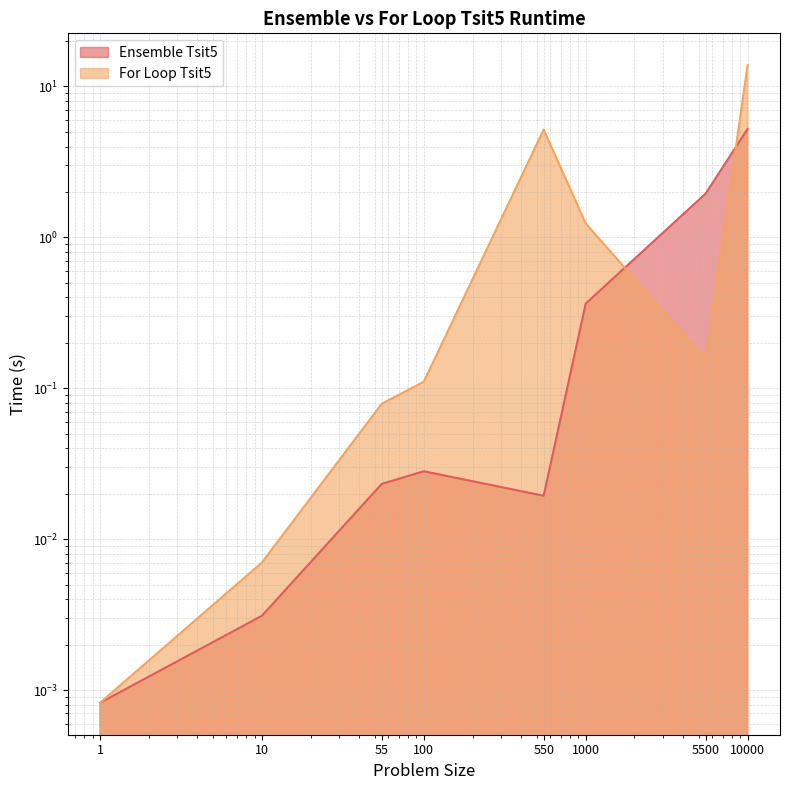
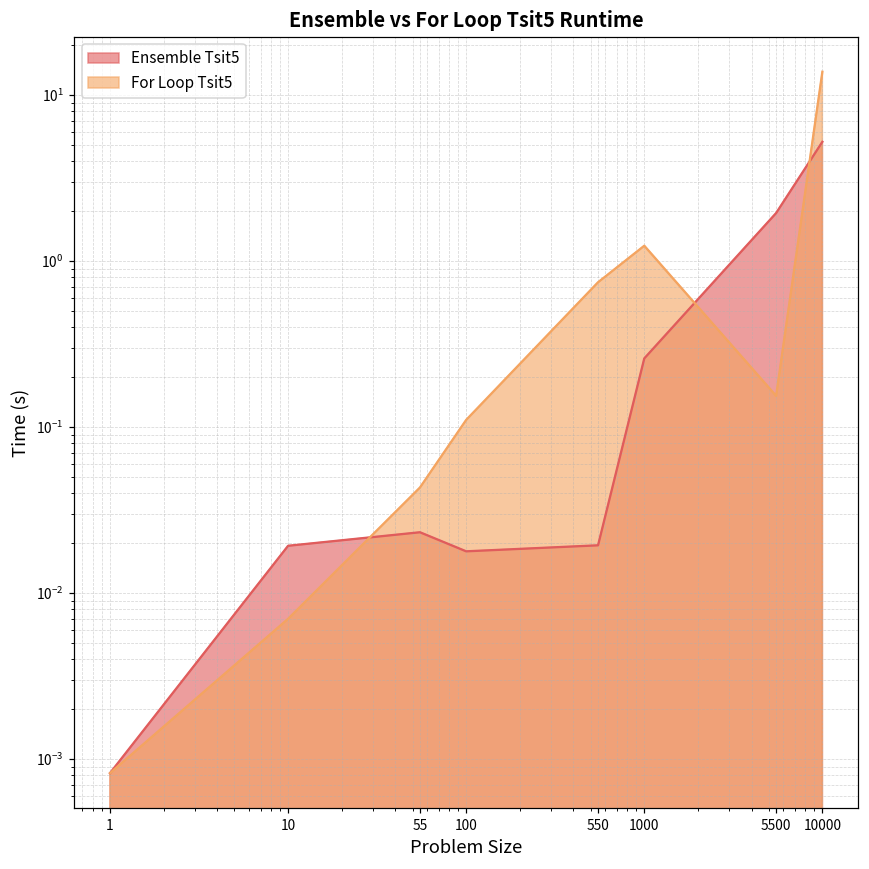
Ensemble Tsit5, 10: 0.0031 -> 0.019
For Loop Tsit5, 55: 0.08 -> 0.043
Ensemble Tsit5, 100: 0.028 -> 0.018
For Loop Tsit5, 550: 5.2 -> 0.7
Ensemble Tsit5, 1000: 0.36 -> 0.26
